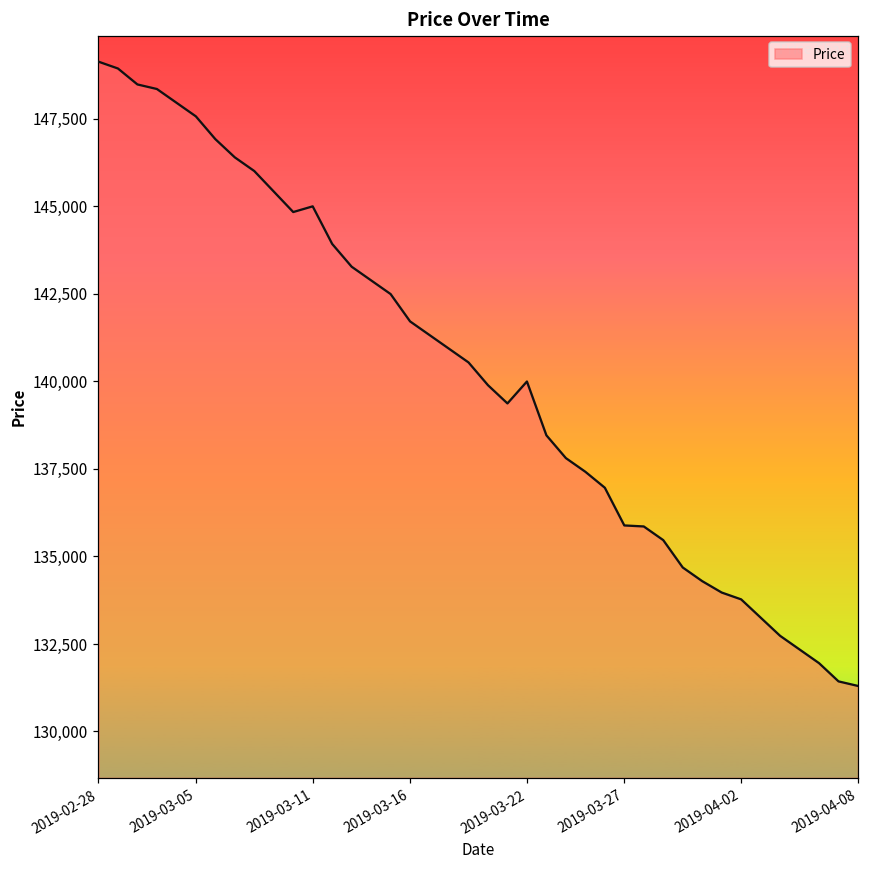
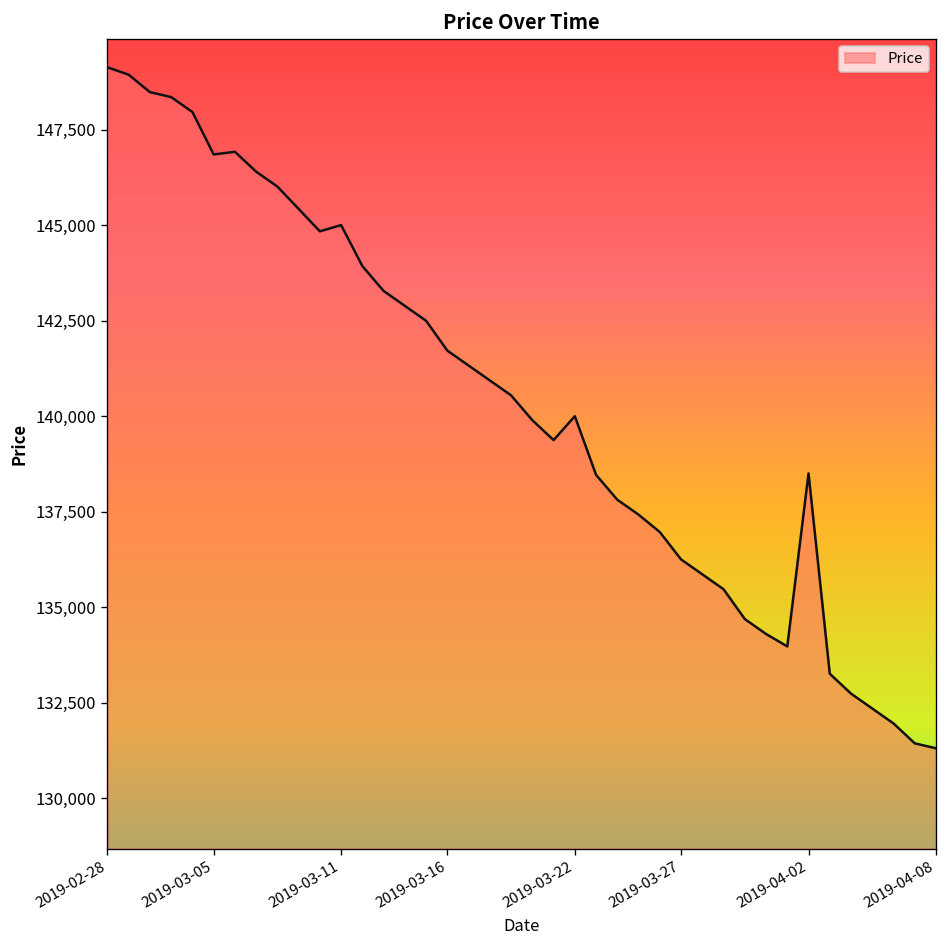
2019-03-05: 147,600 -> 146,900
2019-03-27: 135,900 -> 136,200
2019-04-02: 133,800 -> 138,500
